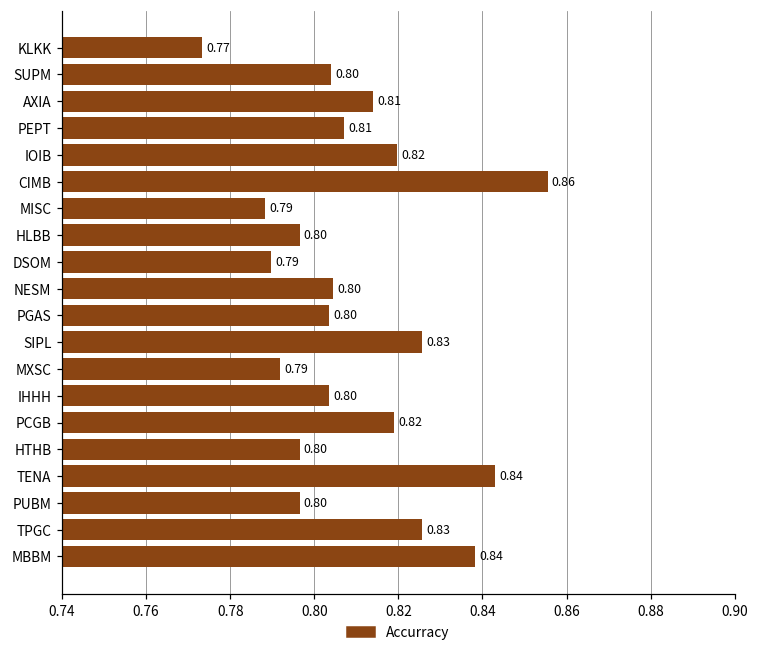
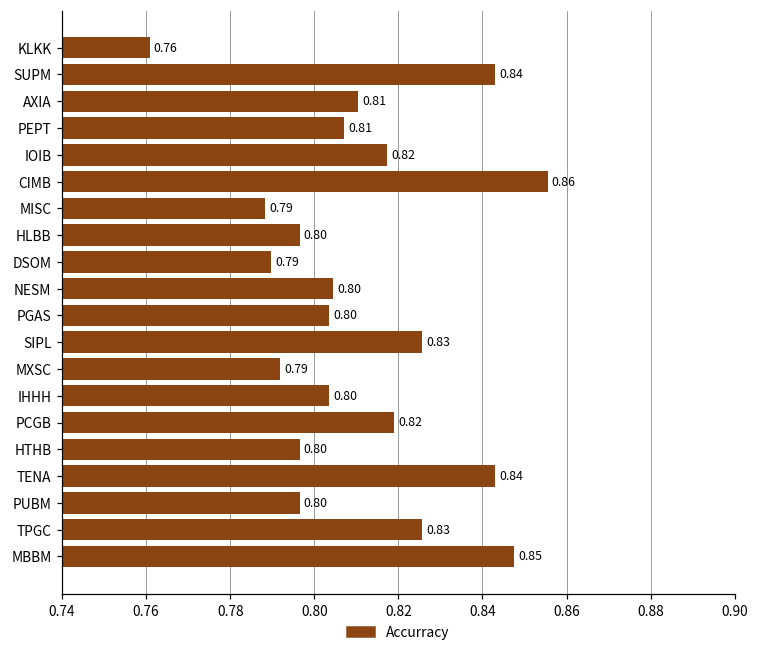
KLKK: 0.77 -> 0.76
SUPM: 0.80 -> 0.84
AXIA: 0.814 -> 0.810
IOIB: 0.820 -> 0.817
MBBM: 0.84 -> 0.85
